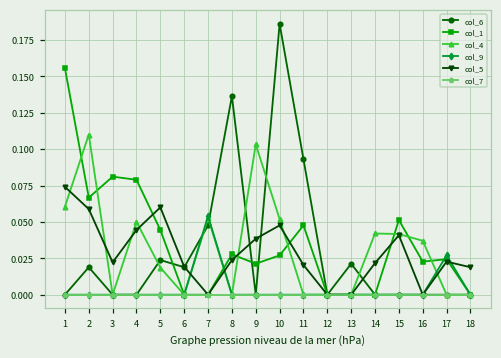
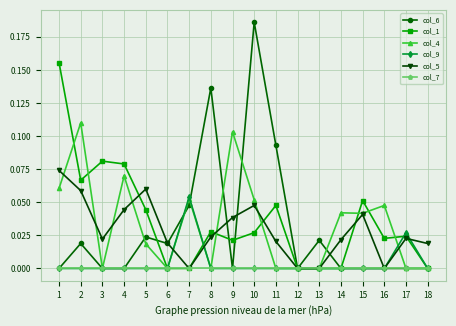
col_4, 4: 0.05 -> 0.07
col_4, 16: 0.037 -> 0.048
